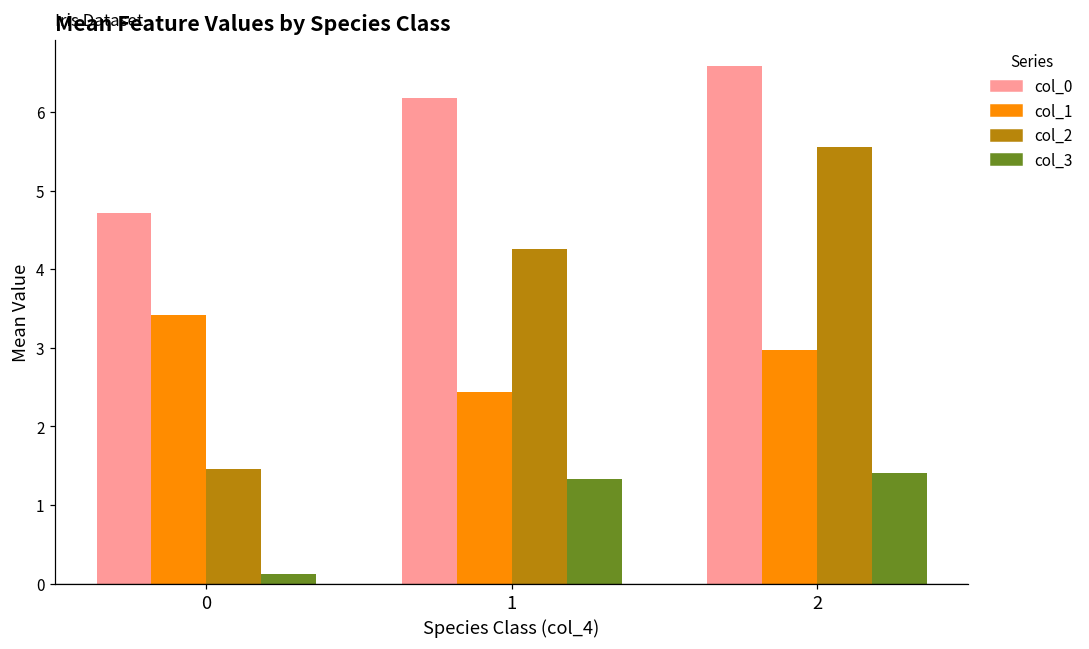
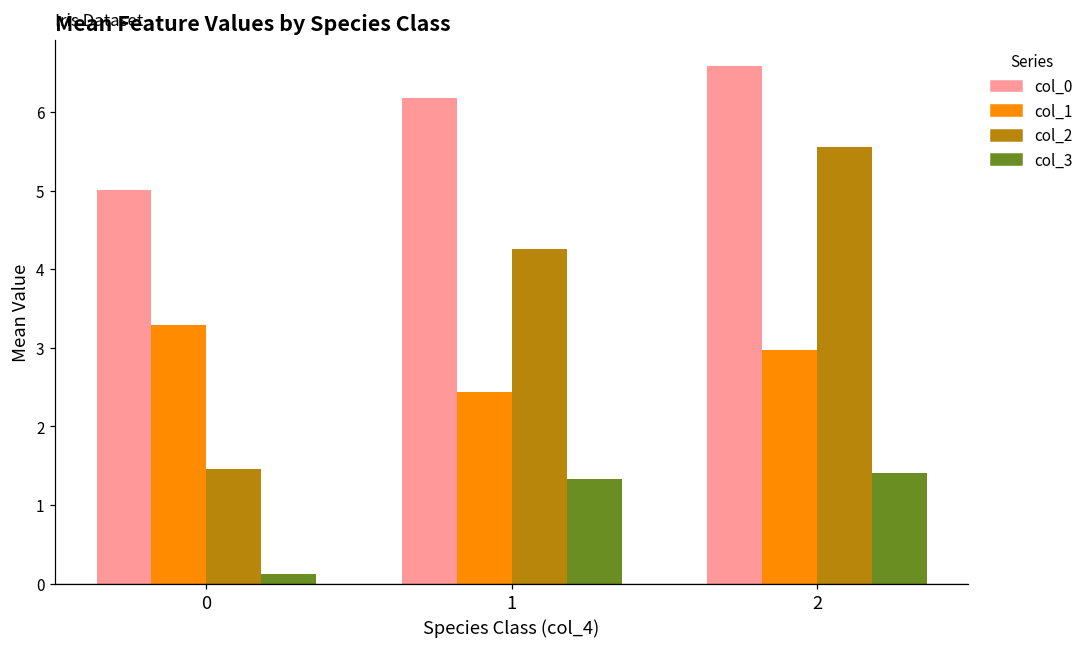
col_0, 0: 4.7 -> 5.0
col_1, 0: 3.4 -> 3.3
